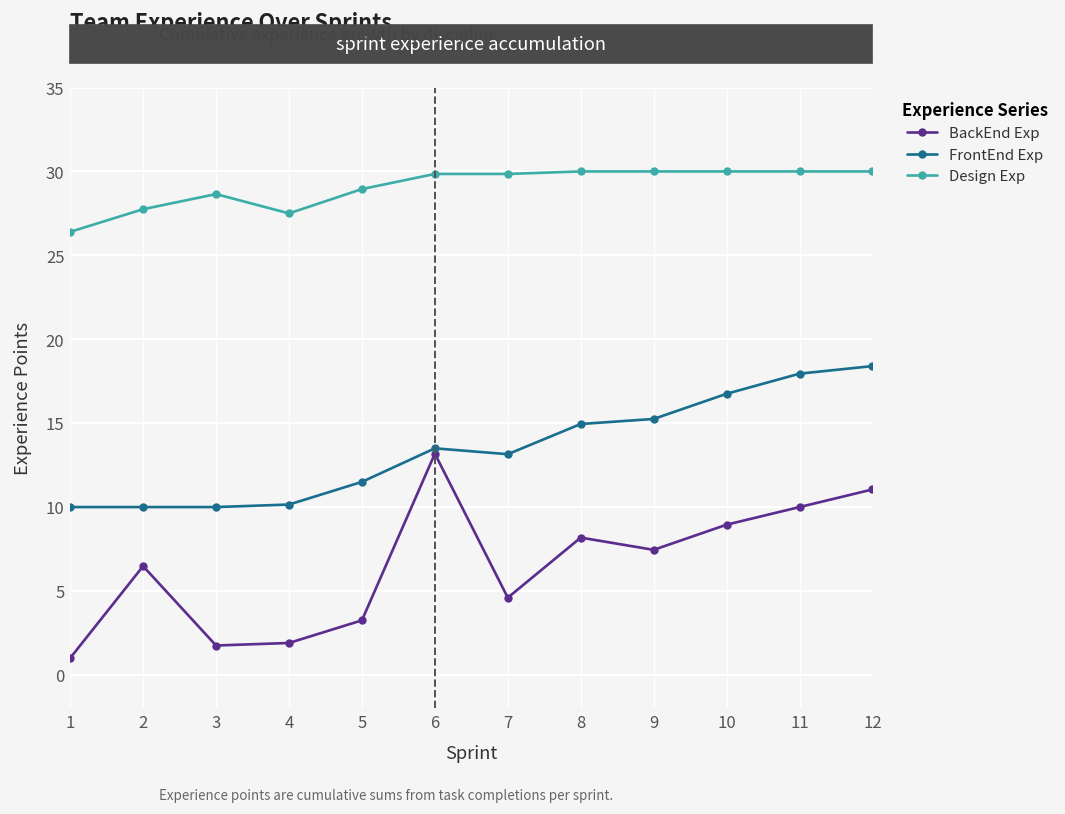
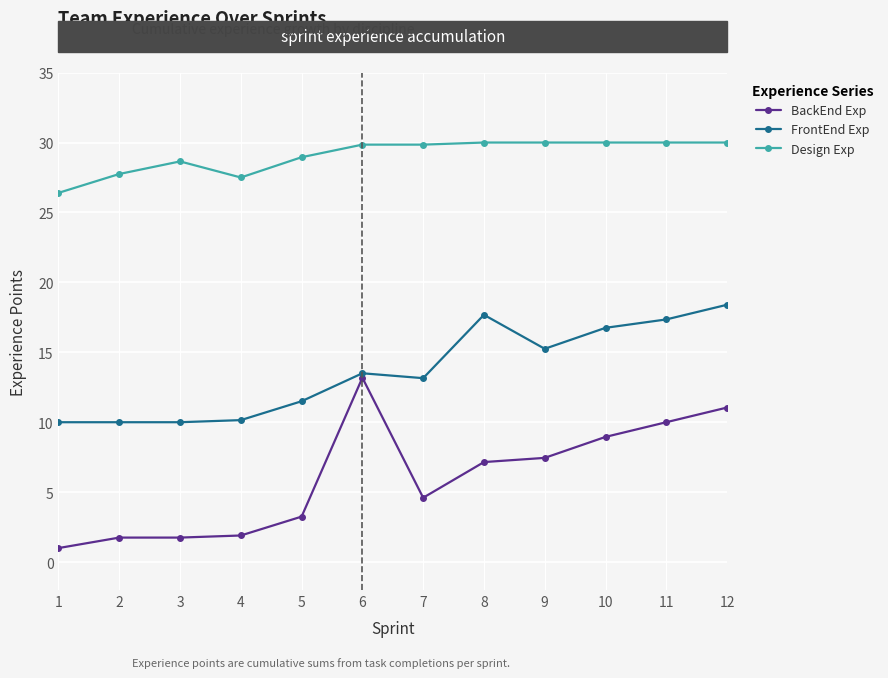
BackEnd Exp, 2: 6.5 -> 1.8
BackEnd Exp, 8: 8.2 -> 7.2
FrontEnd Exp, 8: 15.0 -> 17.7
FrontEnd Exp, 11: 18.0 -> 17.4
